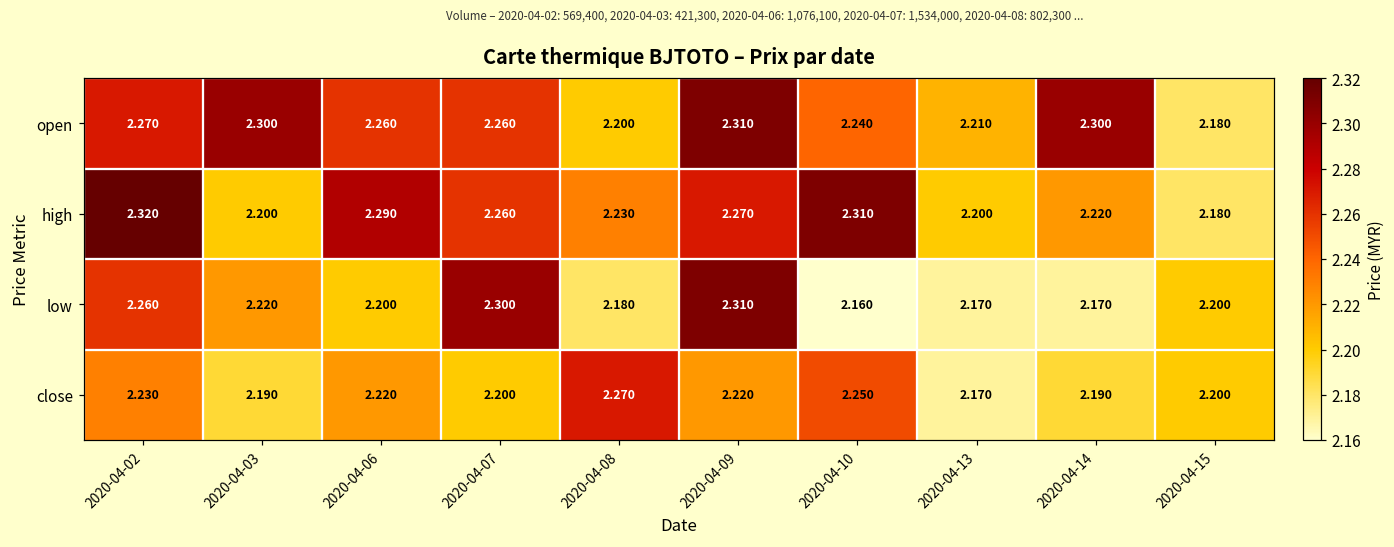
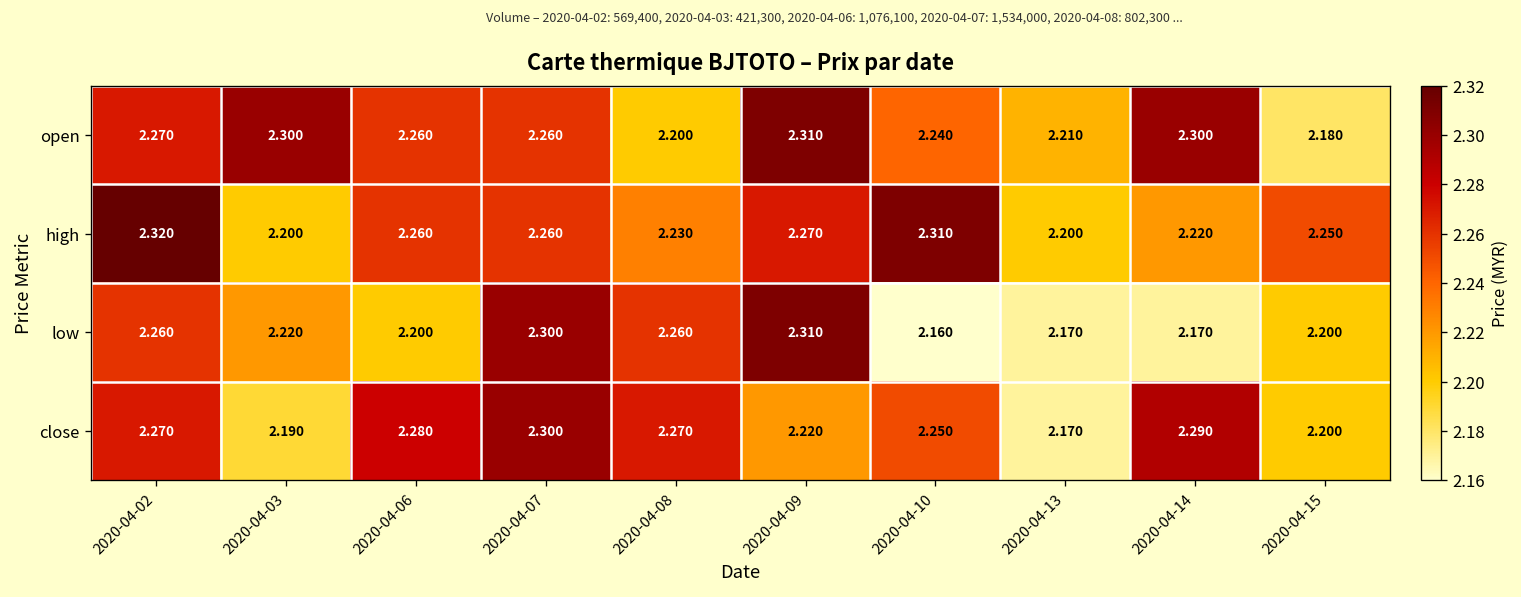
high, 2020-04-06: 2.290 -> 2.260
high, 2020-04-15: 2.180 -> 2.250
low, 2020-04-08: 2.180 -> 2.260
close, 2020-04-02: 2.230 -> 2.270
close, 2020-04-06: 2.220 -> 2.280
close, 2020-04-07: 2.200 -> 2.300
close, 2020-04-14: 2.190 -> 2.290
